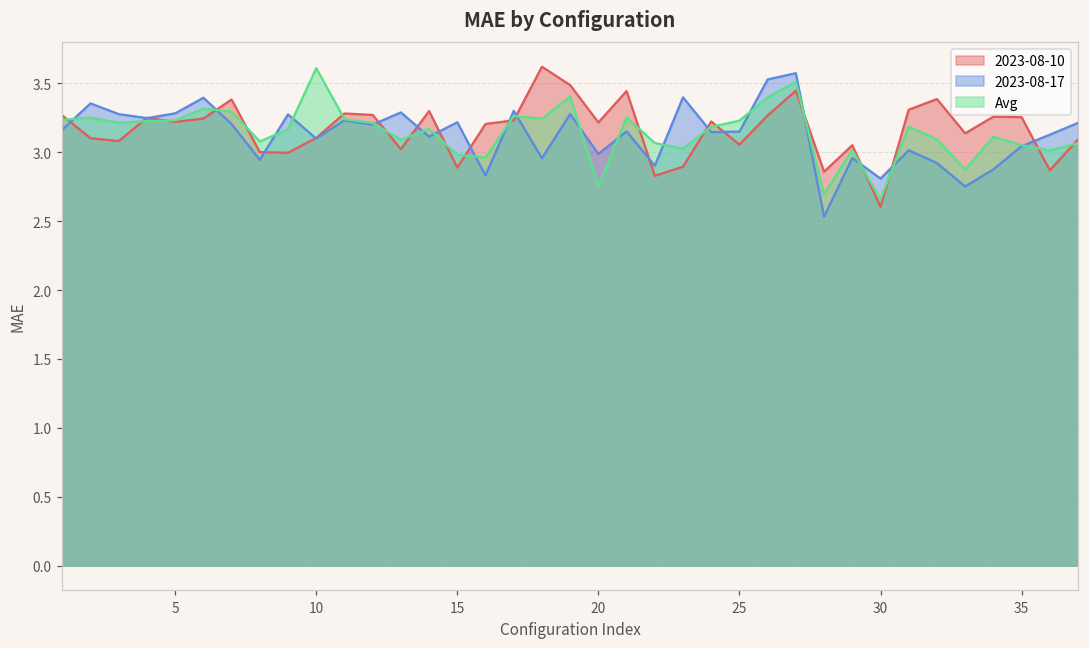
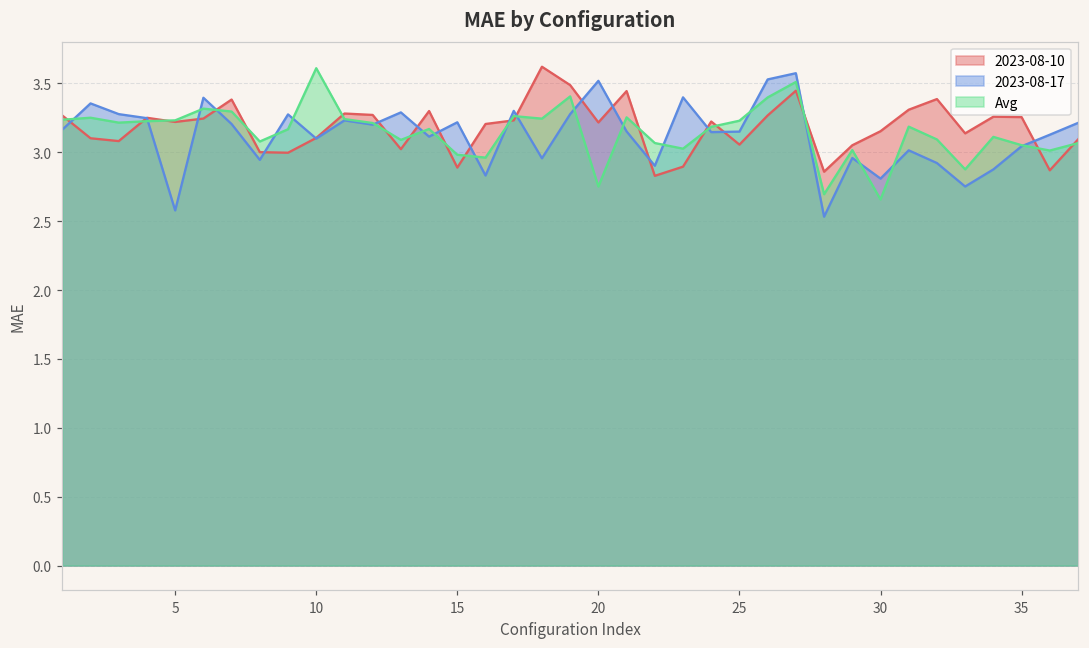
2023-08-17, 5: 3.28 -> 2.58
2023-08-17, 20: 2.99 -> 3.52
2023-08-10, 30: 2.60 -> 3.15
